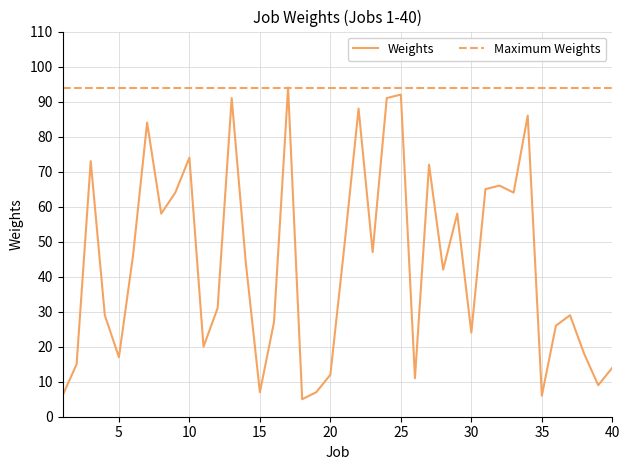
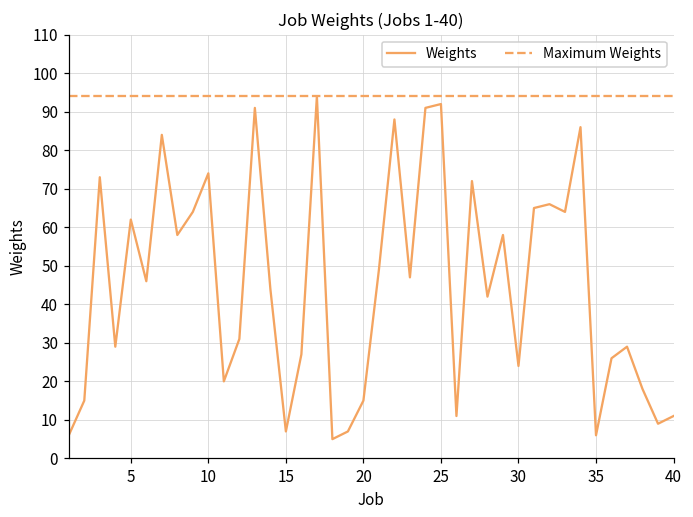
5: 17 -> 62
20: 12 -> 15
40: 14 -> 11
